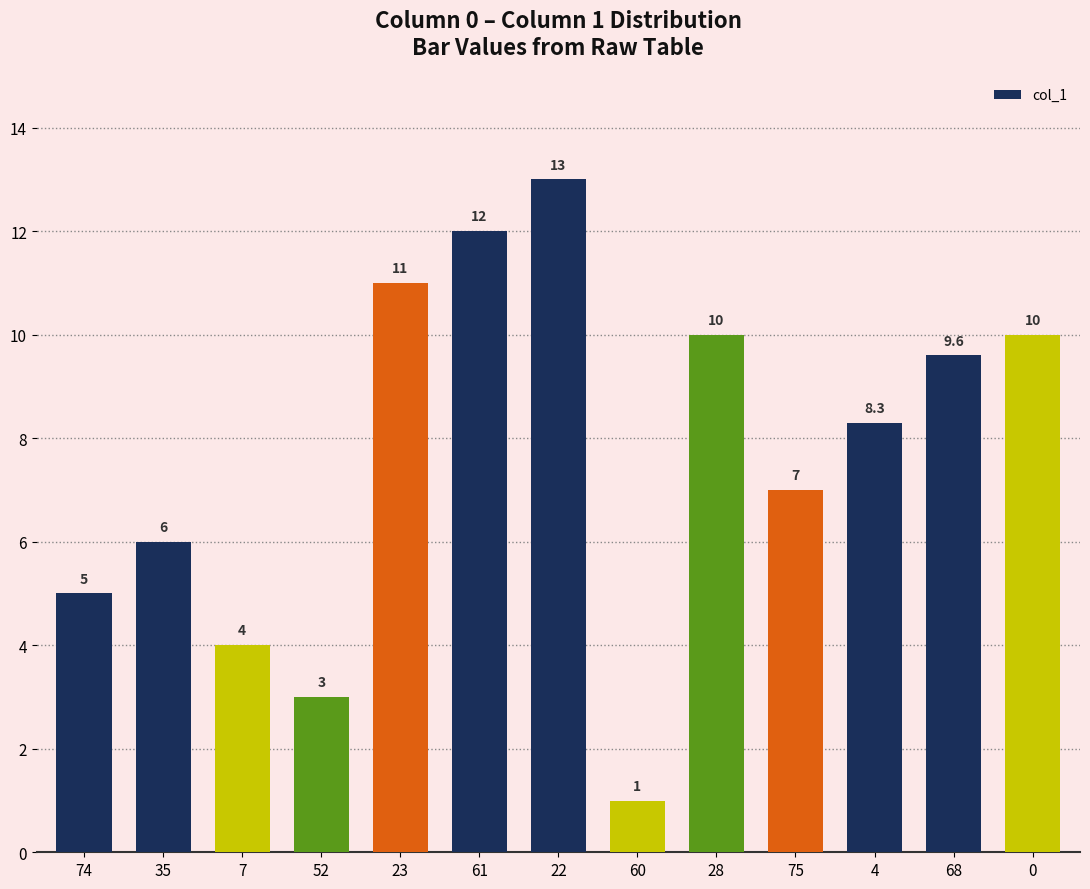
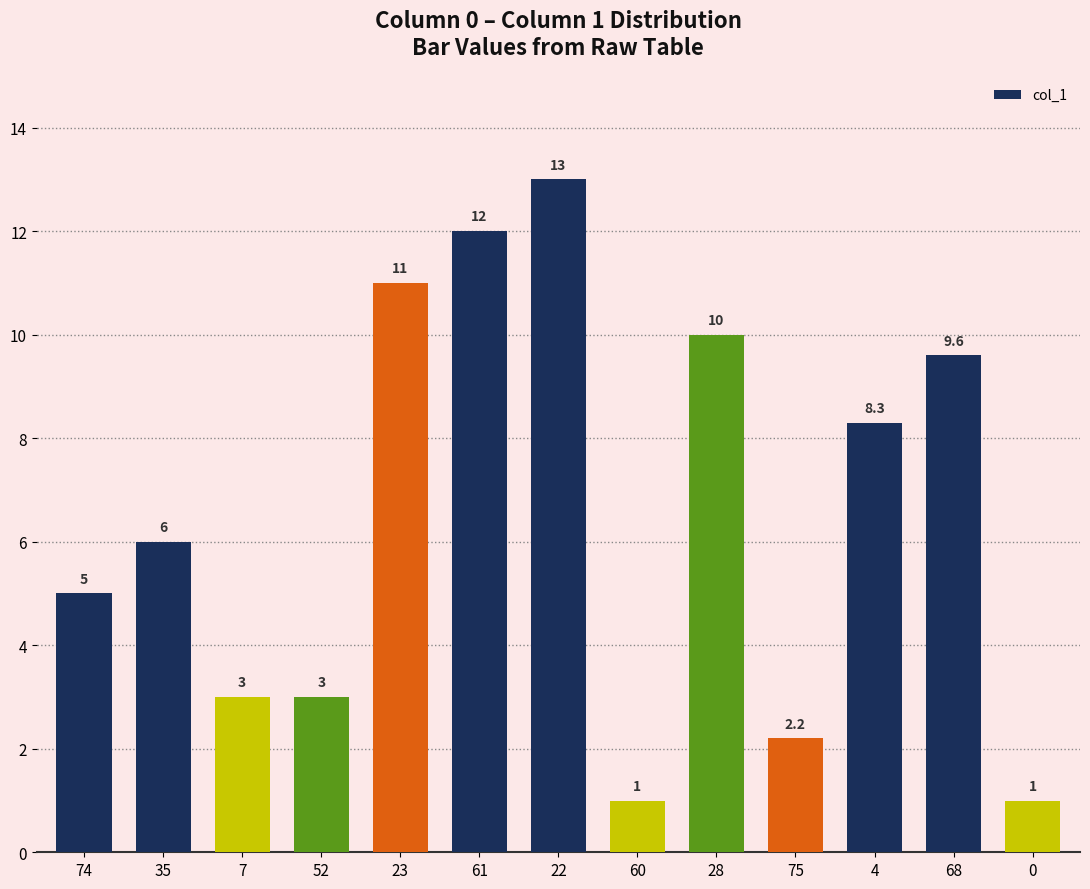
7: 4 -> 3
75: 7 -> 2.2
0: 10 -> 1
